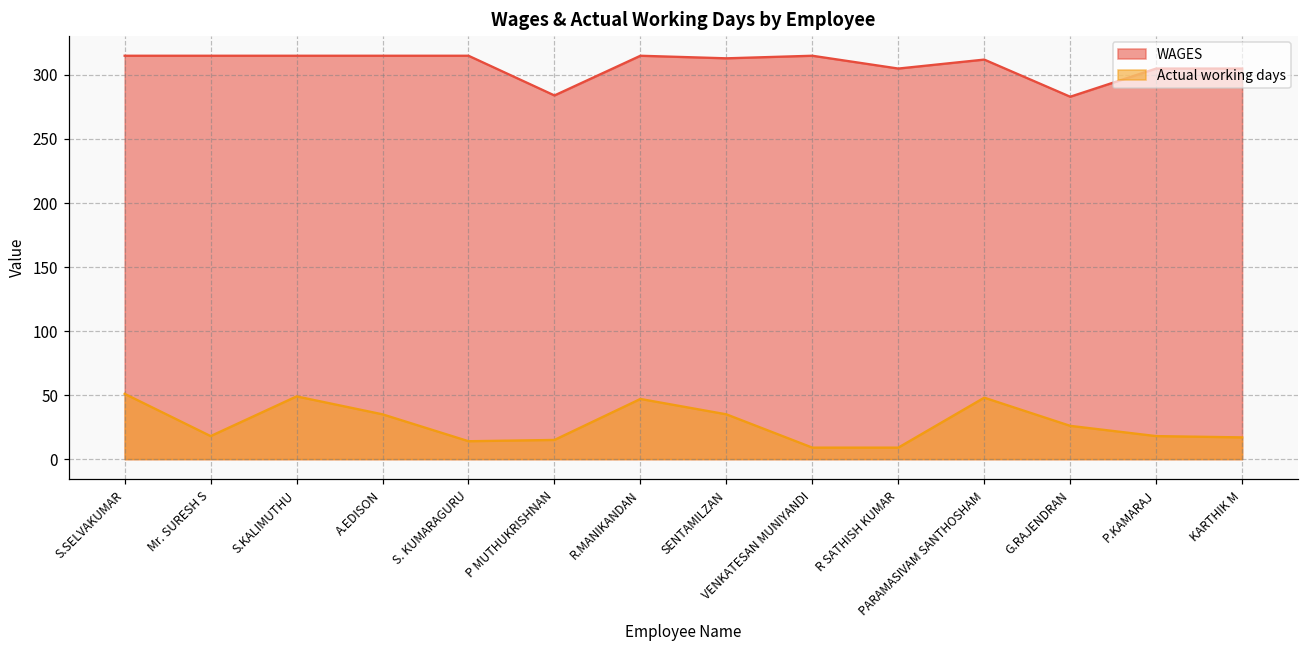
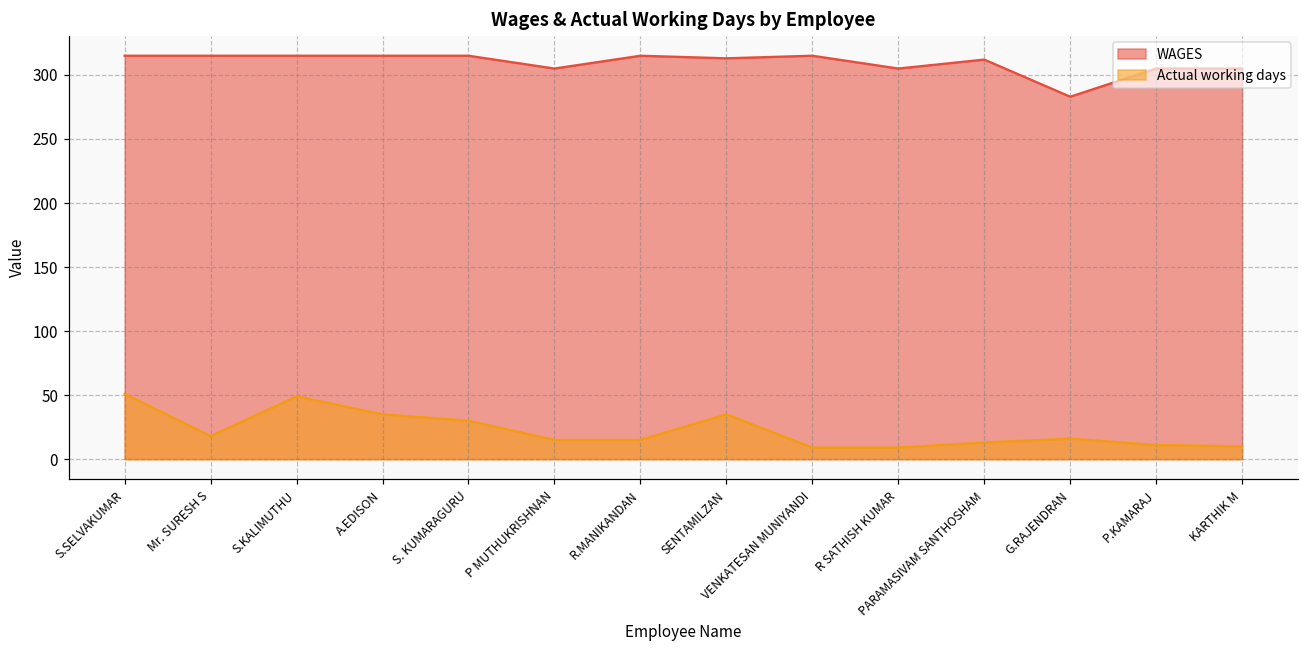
Actual working days, S. KUMARAGURU: 14 -> 30
WAGES, P MUTHUKRISHNAN: 284 -> 305
Actual working days, R.MANIKANDAN: 47 -> 15
Actual working days, PARAMASIVAM SANTHOSHAM: 48 -> 13
Actual working days, G.RAJENDRAN: 26 -> 16
Actual working days, P.KAMARAJ: 18 -> 11
Actual working days, KARTHIK M: 17 -> 10
